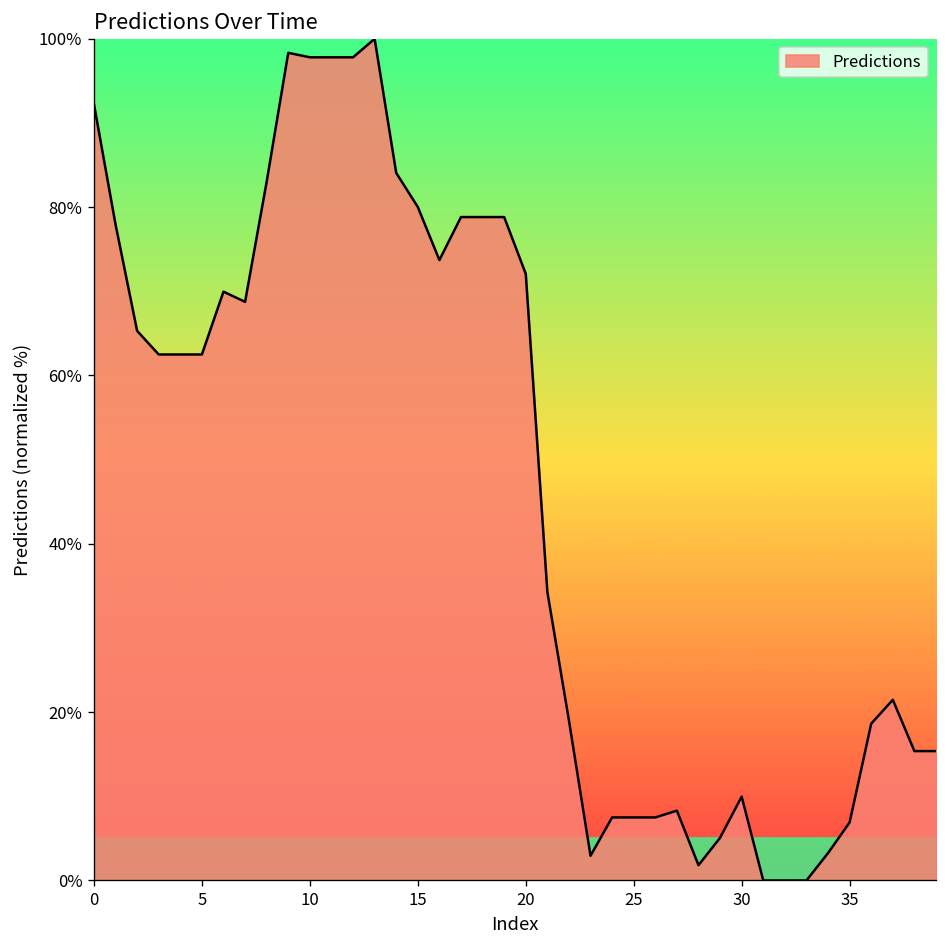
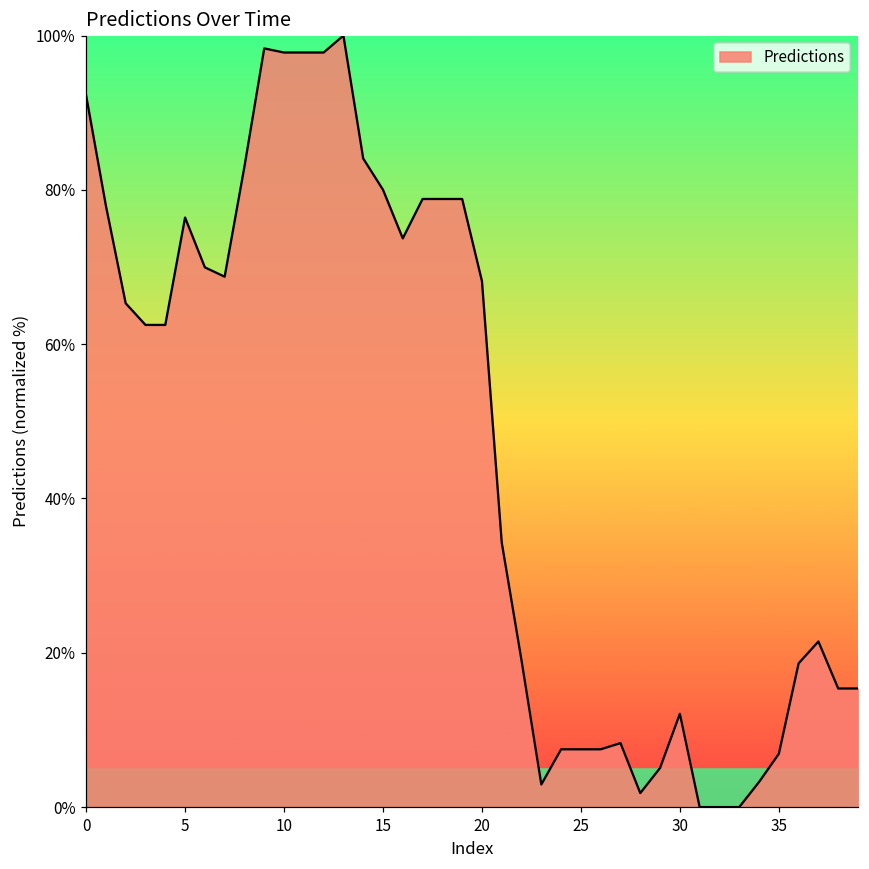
5: 62% -> 76%
20: 72% -> 68%
30: 10% -> 12%
